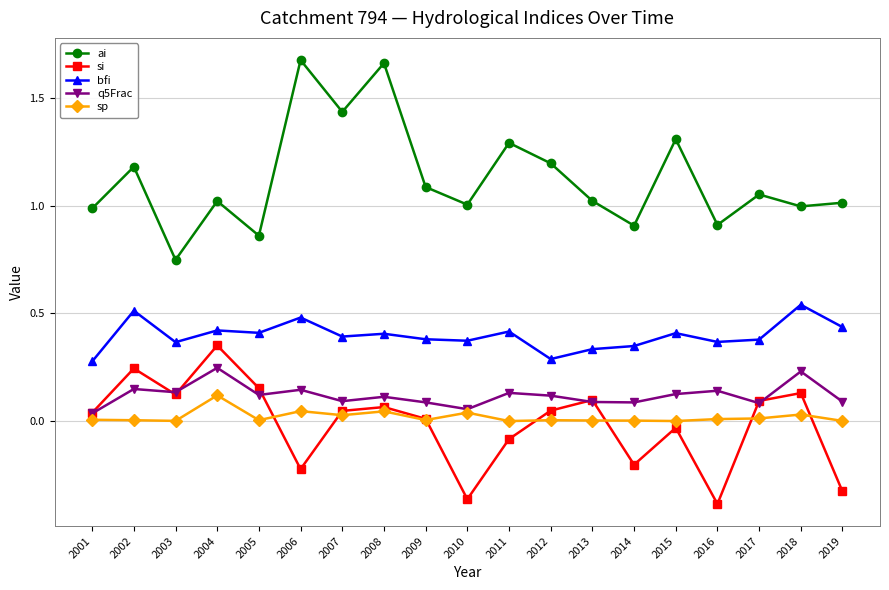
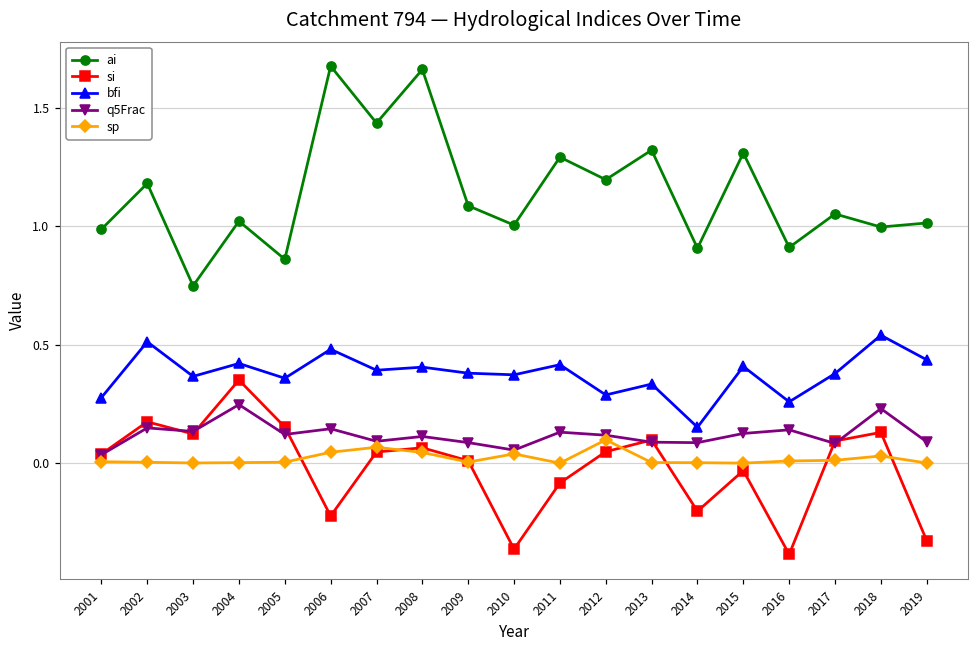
si, 2002: 0.24 -> 0.17
sp, 2004: 0.12 -> 0.00
bfi, 2005: 0.41 -> 0.36
sp, 2007: 0.03 -> 0.07
sp, 2012: 0.00 -> 0.10
ai, 2013: 1.02 -> 1.32
bfi, 2014: 0.35 -> 0.15
bfi, 2016: 0.37 -> 0.26
